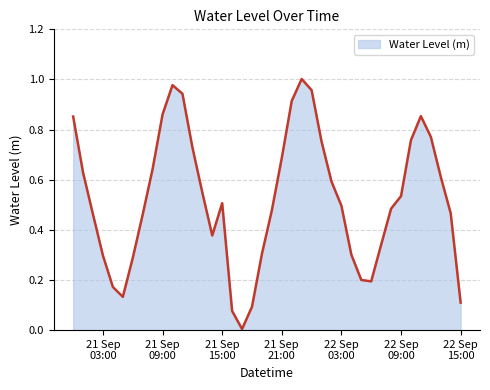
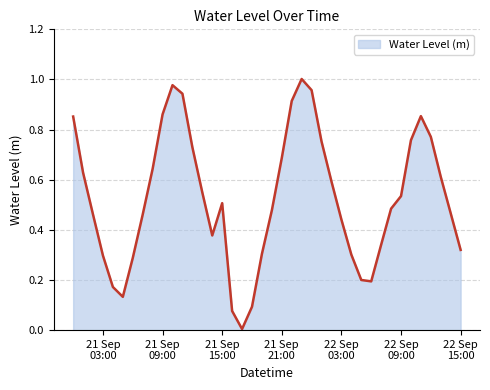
22 Sep 03:00: 0.50 -> 0.44
22 Sep 15:00: 0.11 -> 0.32
